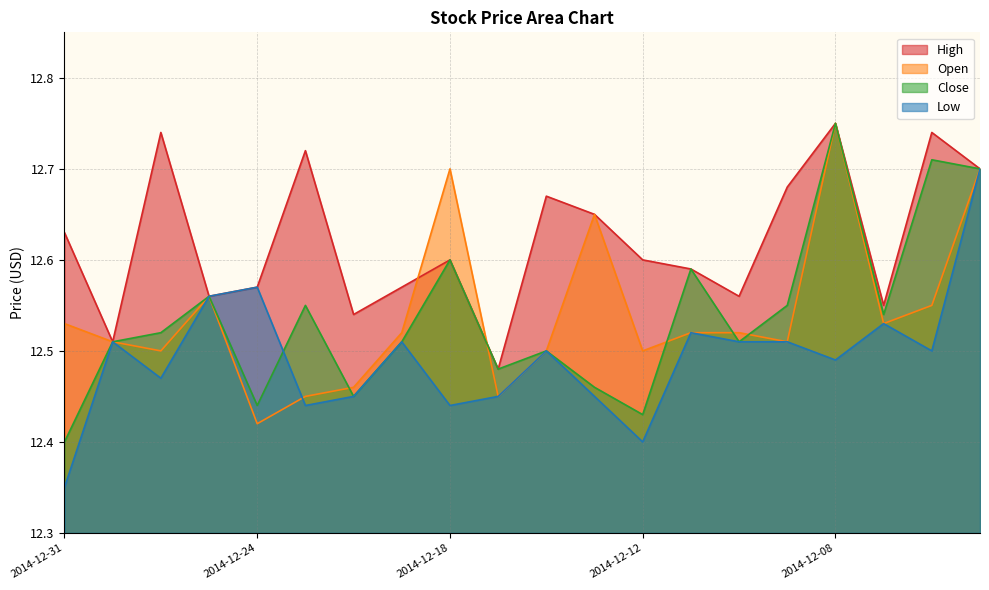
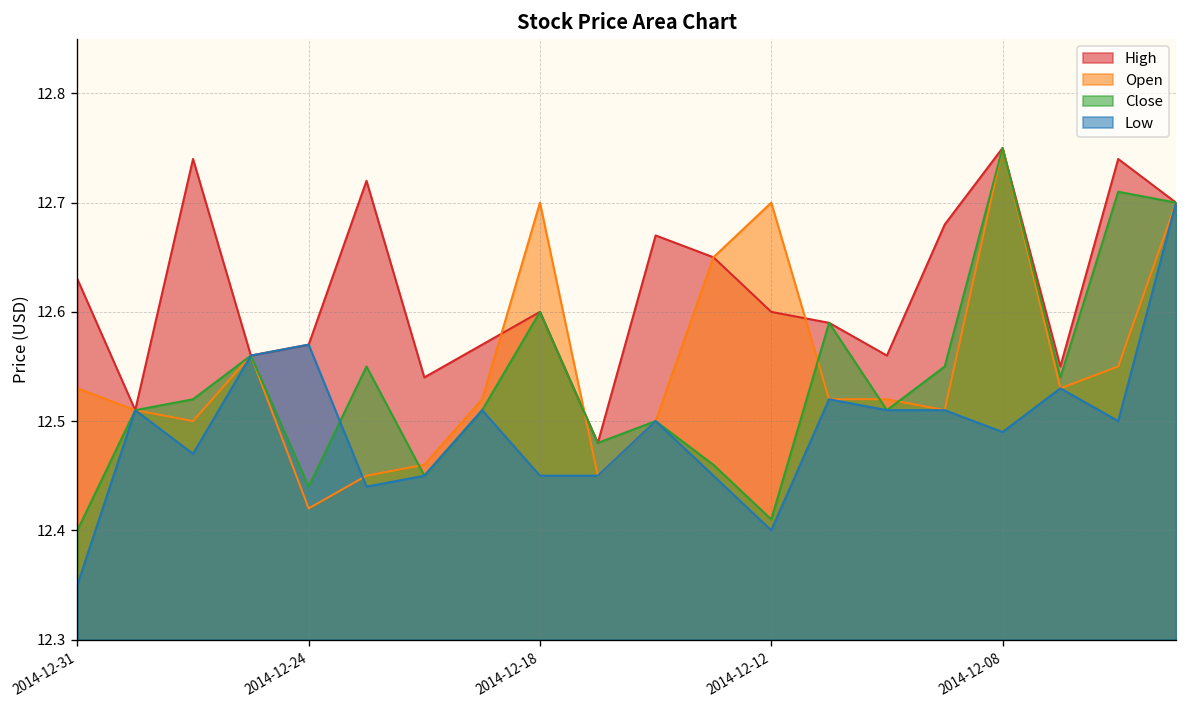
Low, 2014-12-18: 12.44 -> 12.45
Open, 2014-12-12: 12.5 -> 12.7
Close, 2014-12-12: 12.43 -> 12.41
